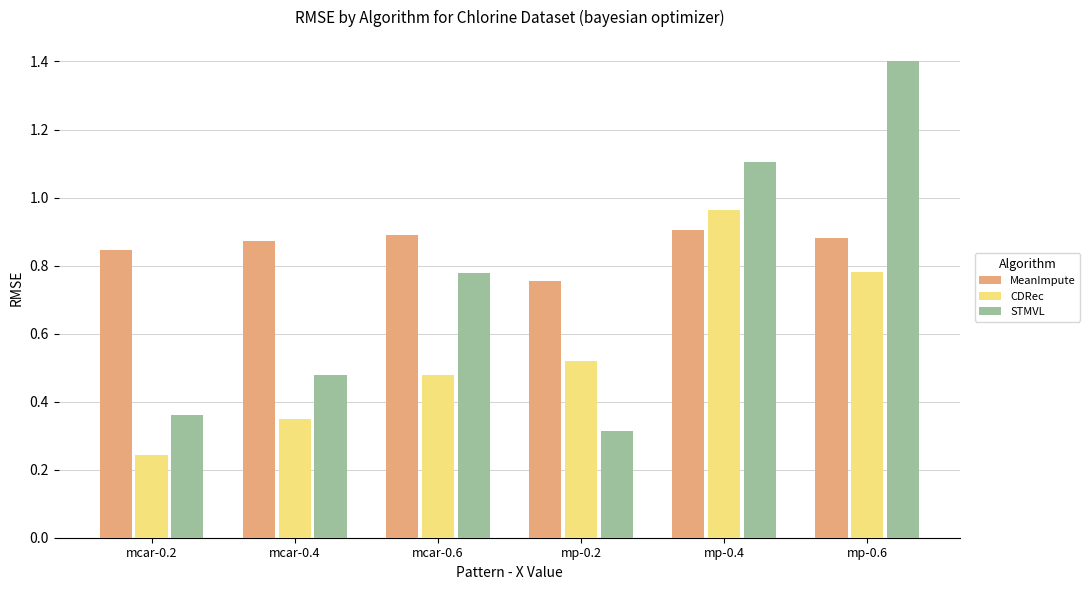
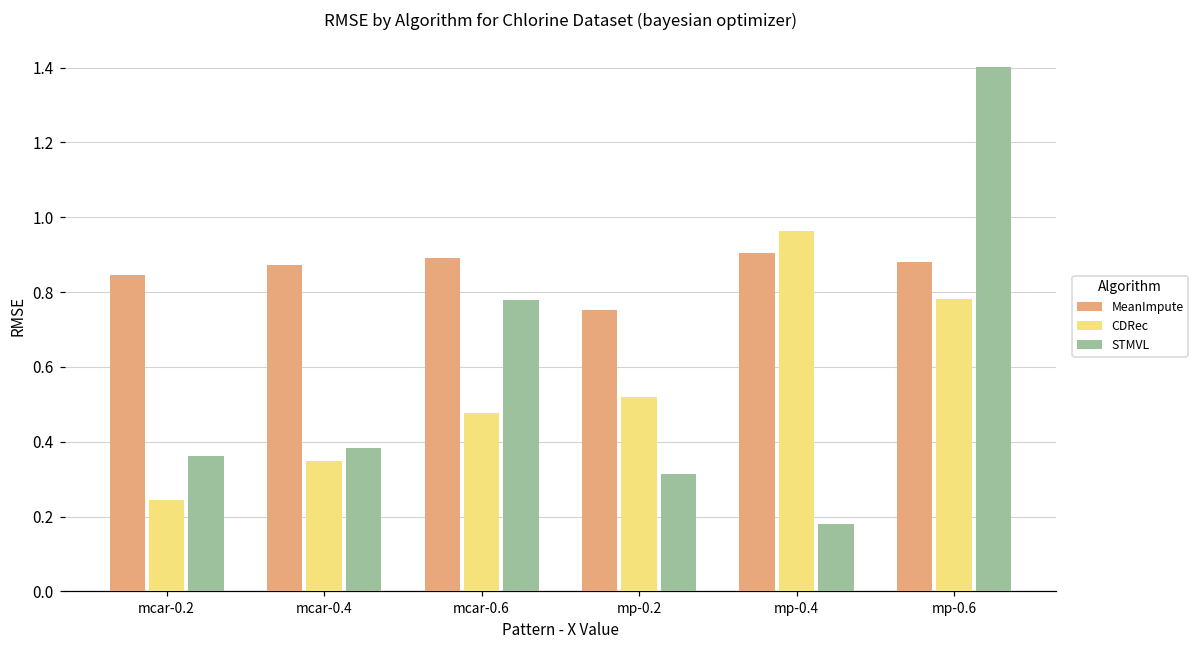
STMVL, mcar-0.4: 0.48 -> 0.38
STMVL, mp-0.4: 1.11 -> 0.18
